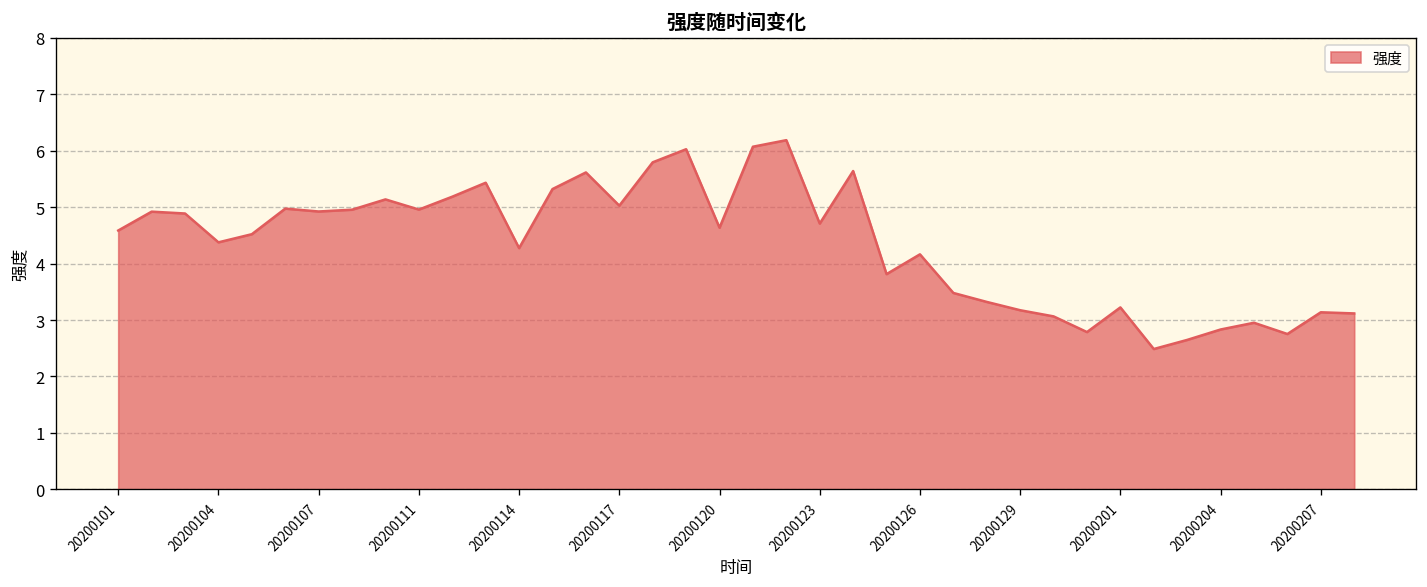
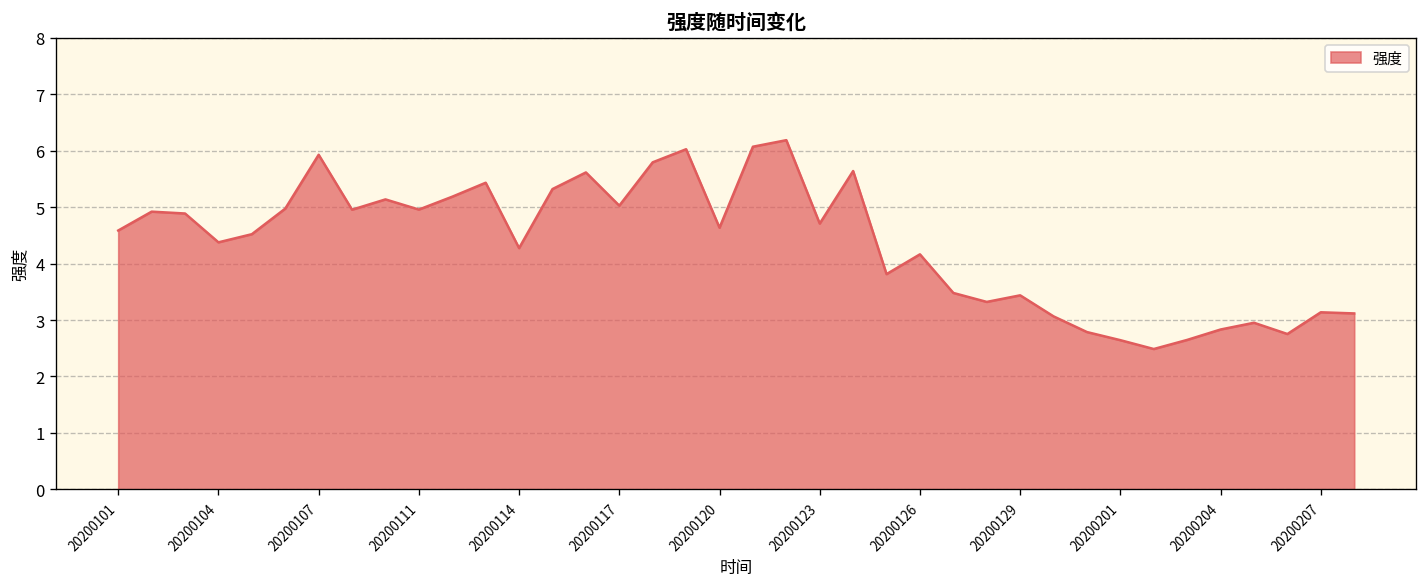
20200107: 4.9 -> 5.9
20200129: 3.2 -> 3.4
20200201: 3.2 -> 2.6
